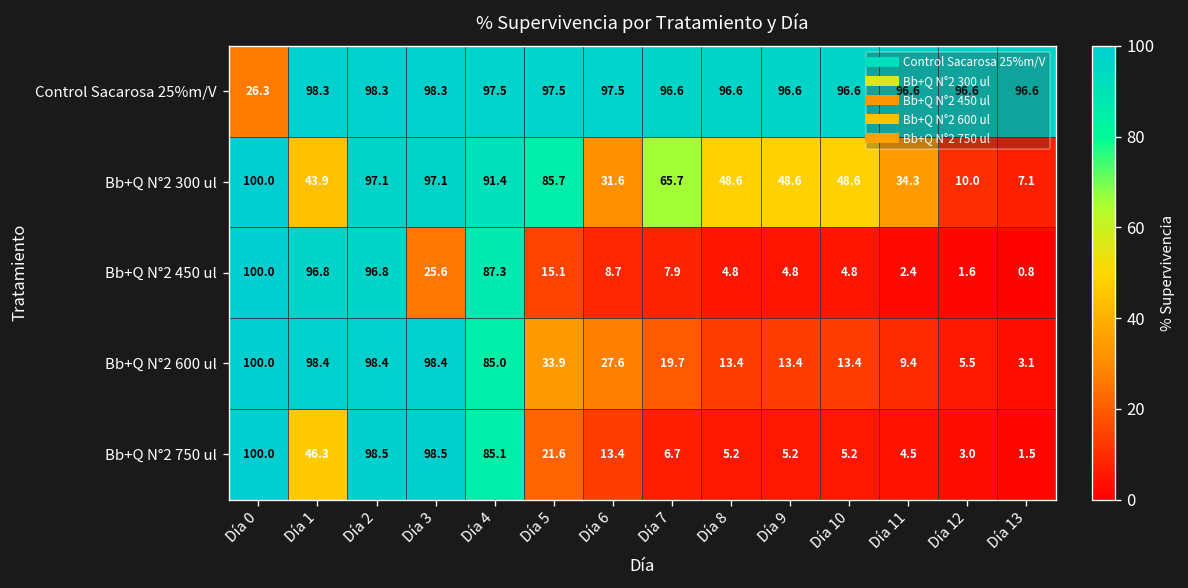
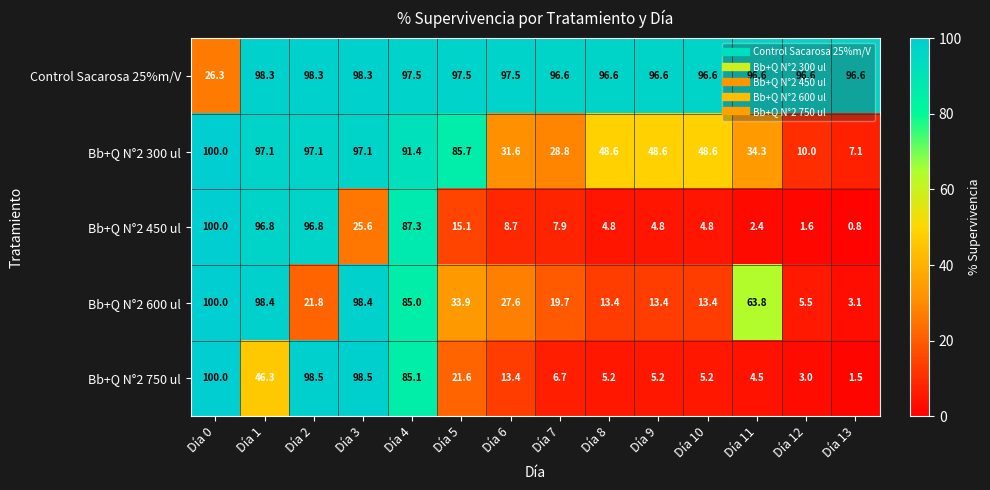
Bb+Q N°2 300 ul, Día 1: 43.9 -> 97.1
Bb+Q N°2 300 ul, Día 7: 65.7 -> 28.8
Bb+Q N°2 600 ul, Día 2: 98.4 -> 21.8
Bb+Q N°2 600 ul, Día 11: 9.4 -> 63.8
